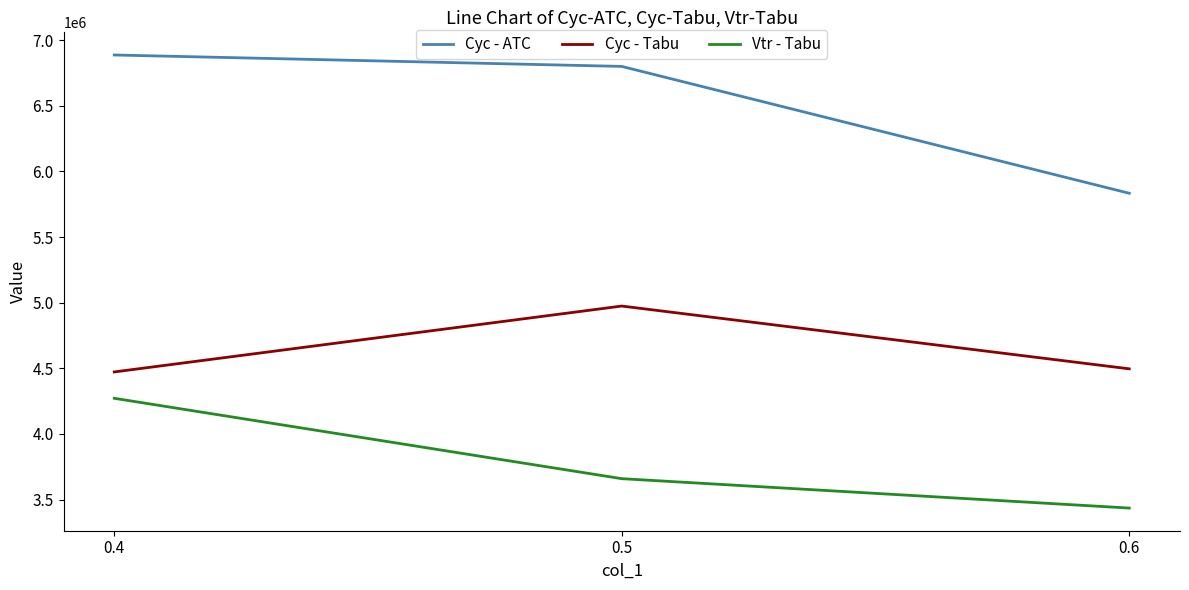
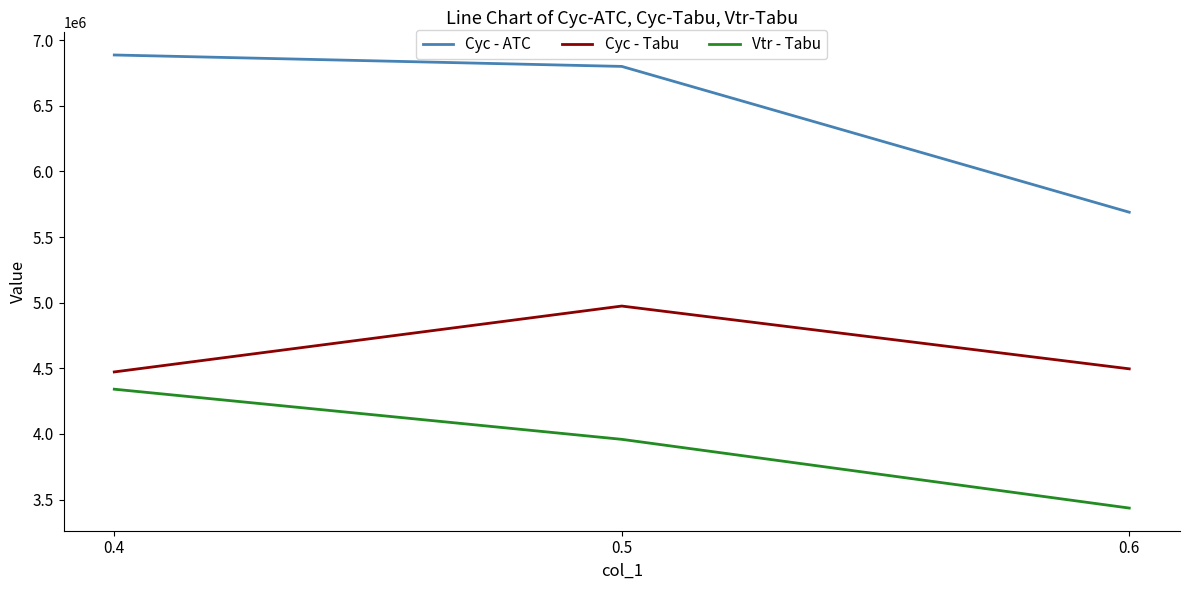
Vtr - Tabu, 0.4: 4270000 -> 4340000
Vtr - Tabu, 0.5: 3660000 -> 3960000
Cyc - ATC, 0.6: 5830000 -> 5690000
